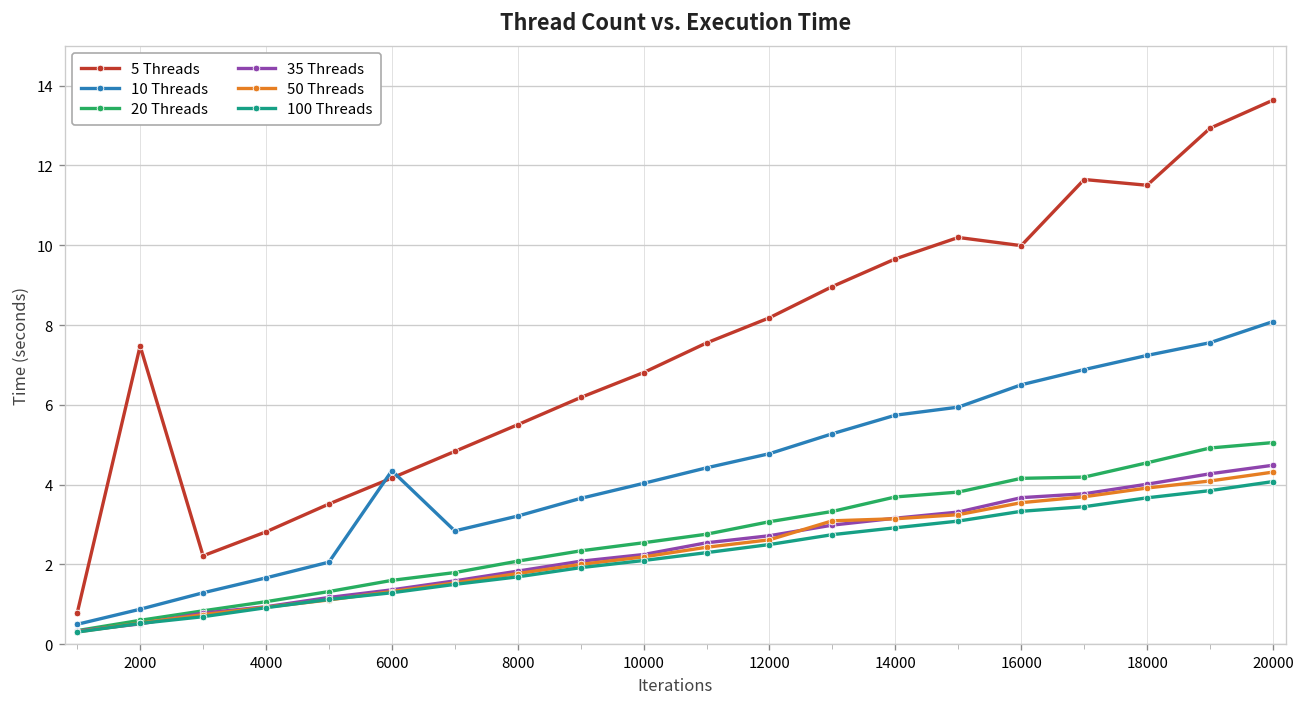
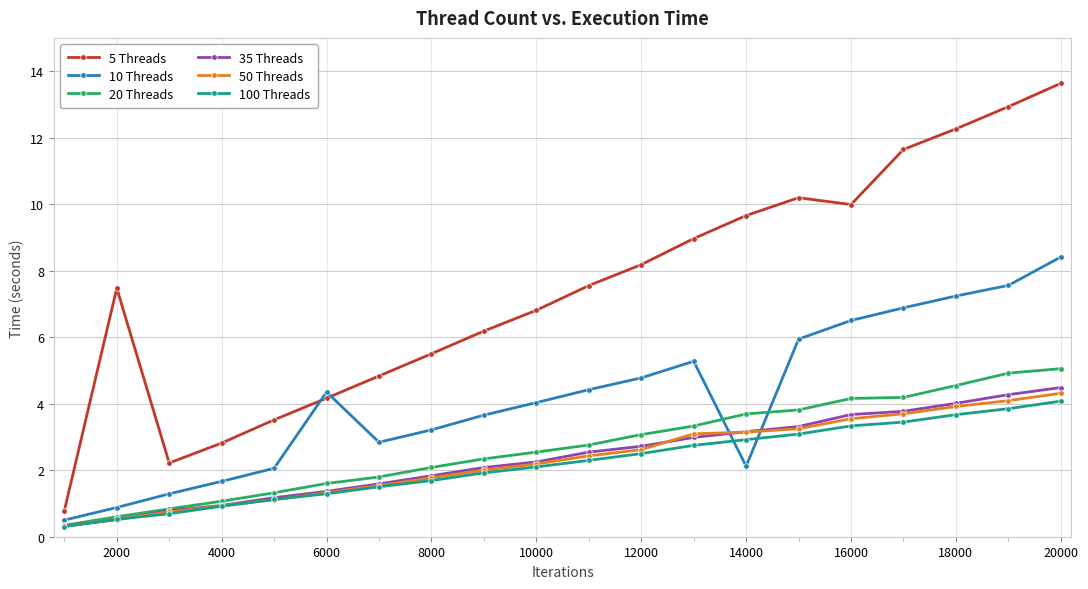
10 Threads, 14000: 5.7 -> 2.1
5 Threads, 18000: 11.5 -> 12.3
10 Threads, 20000: 8.1 -> 8.4
